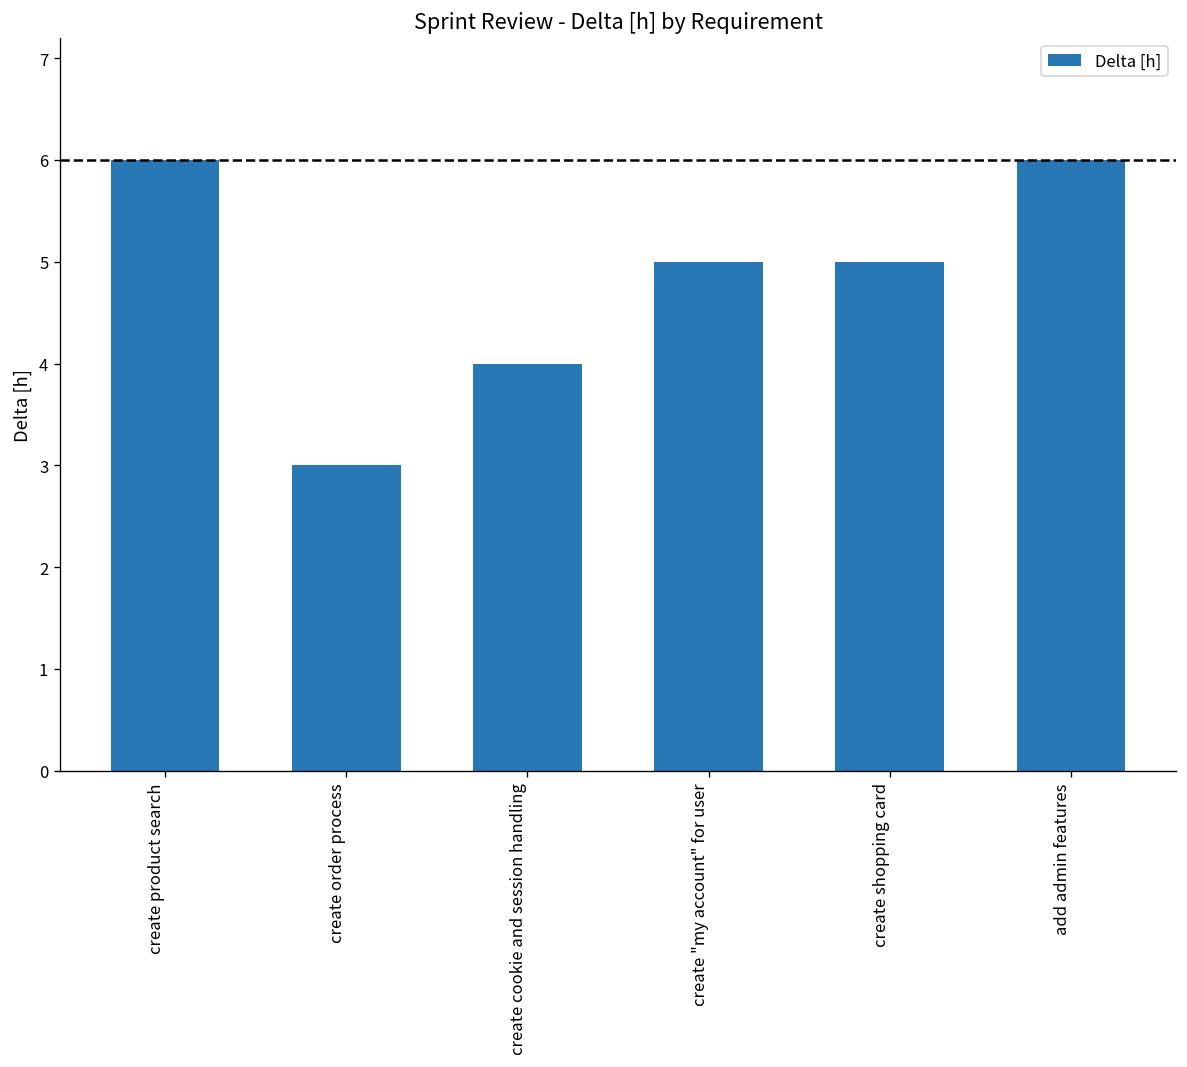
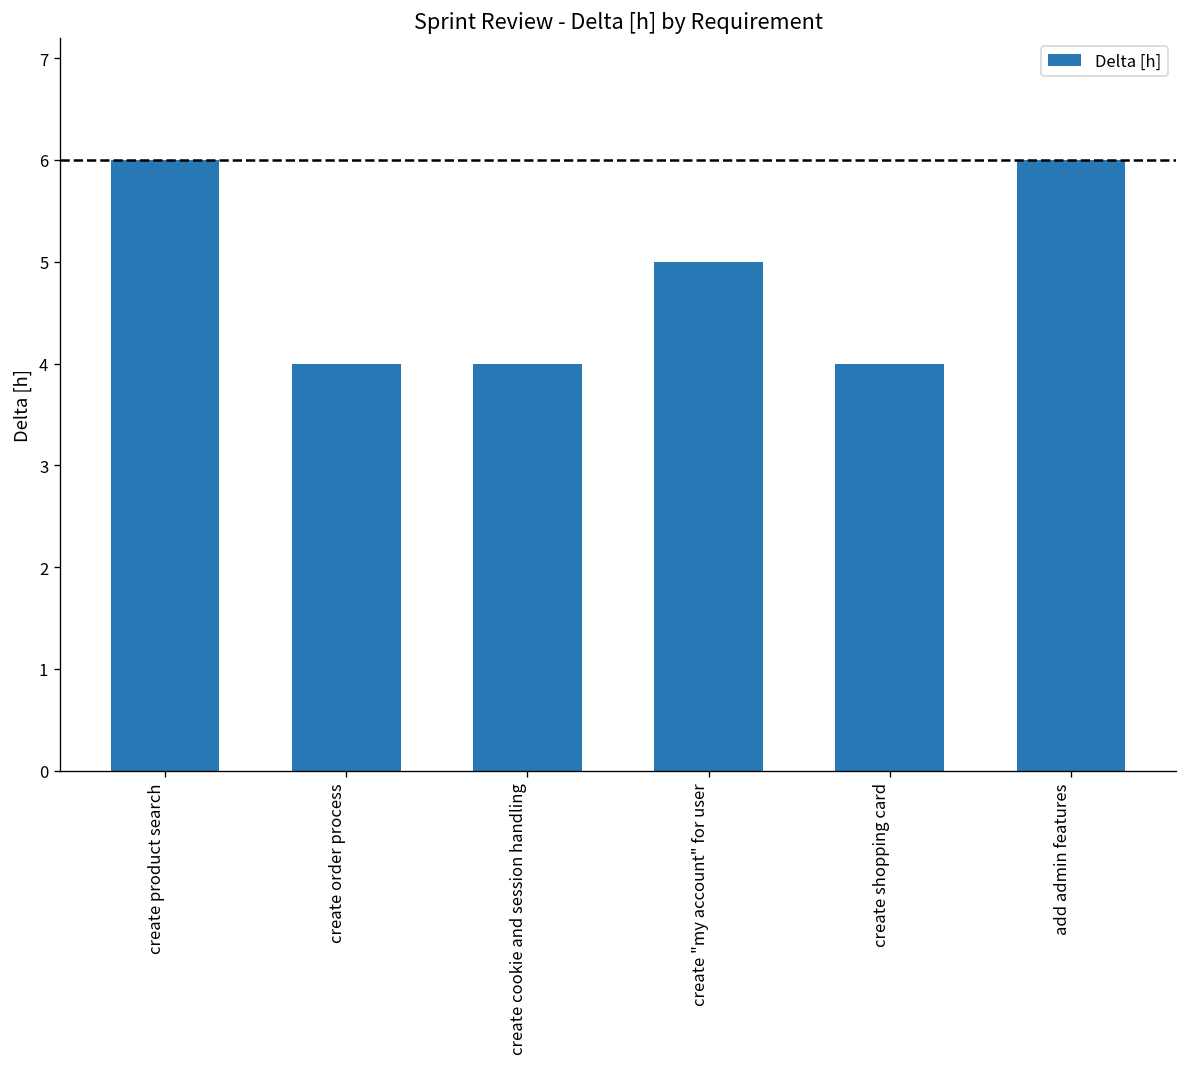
create order process: 3 -> 4
create shopping card: 5 -> 4
